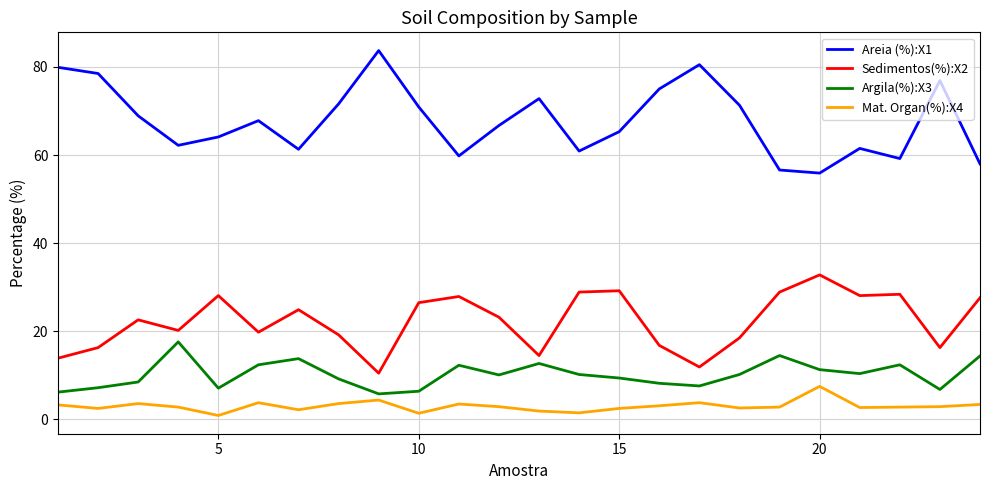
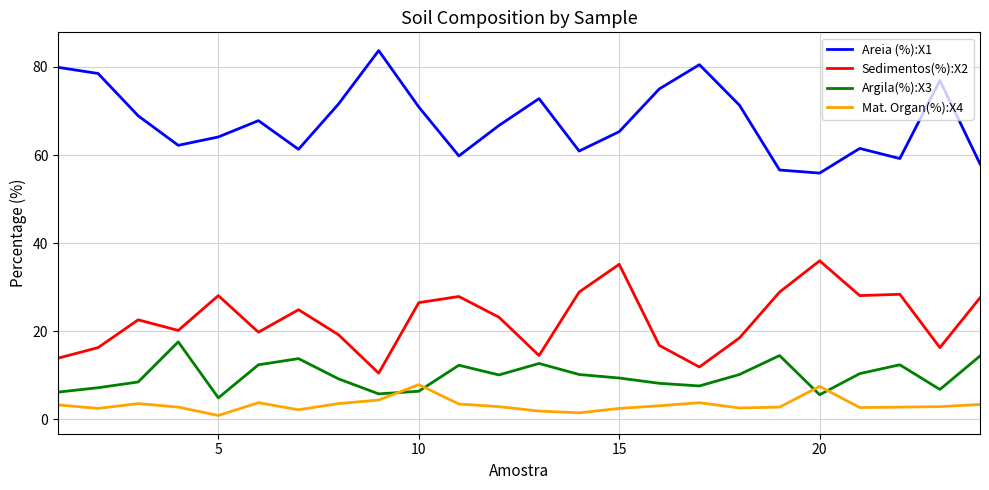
Argila(%):X3, 5: 7 -> 5
Mat. Organ(%):X4, 10: 1 -> 8
Sedimentos(%):X2, 15: 29 -> 35
Sedimentos(%):X2, 20: 33 -> 36
Argila(%):X3, 20: 11 -> 6
